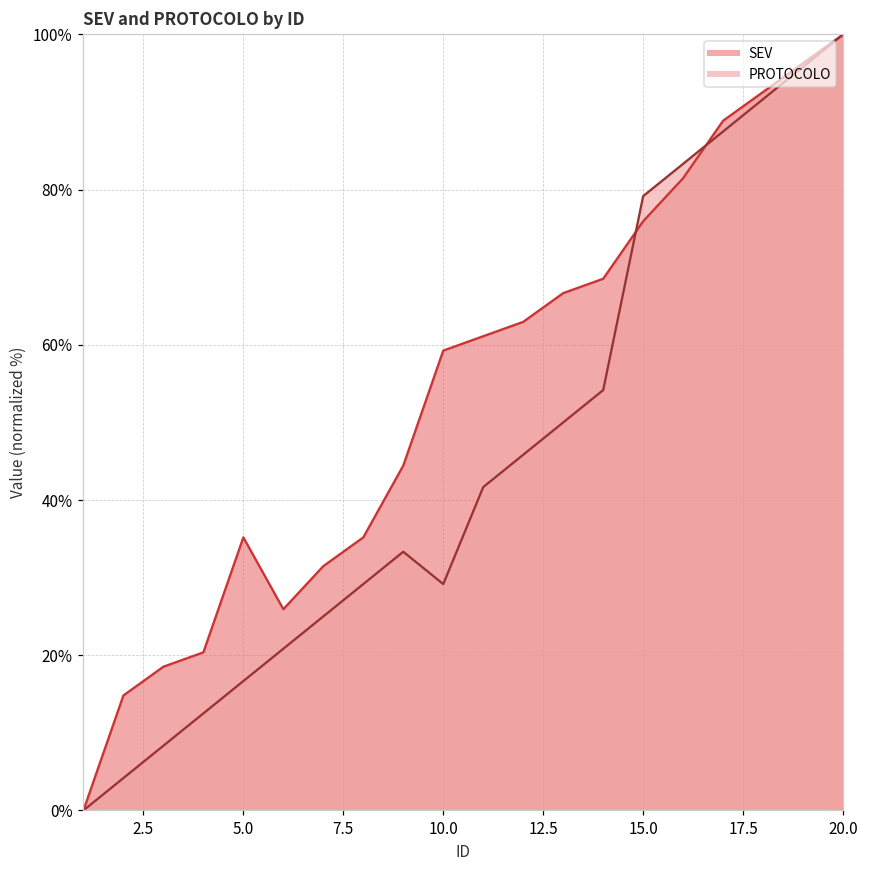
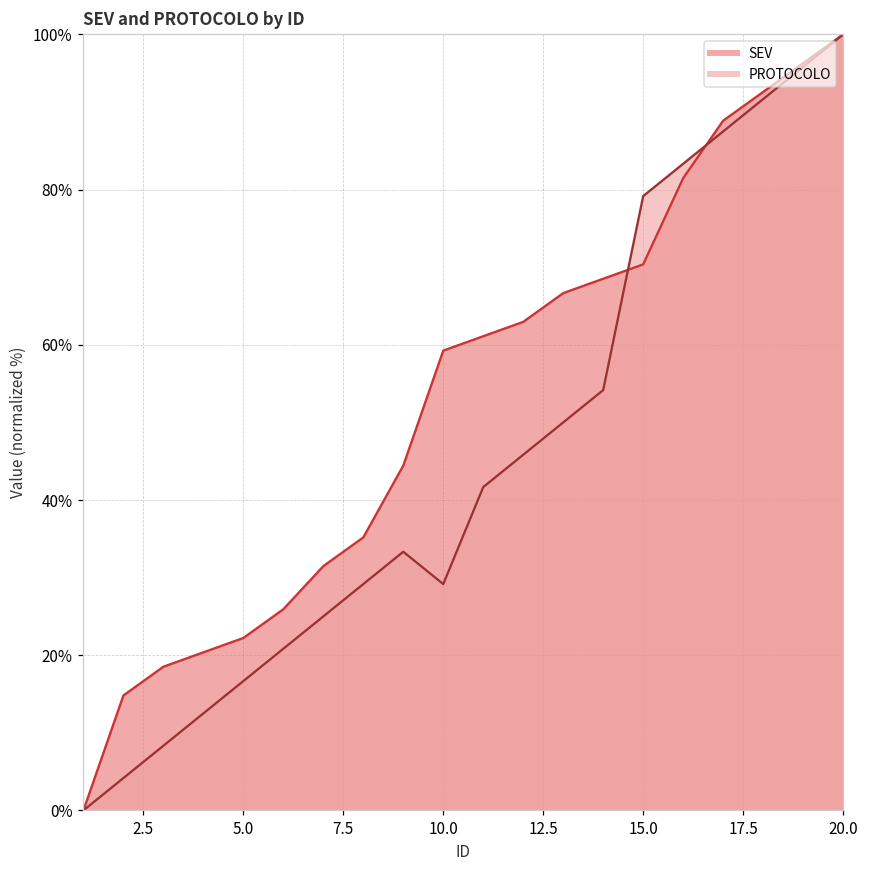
SEV, 5.0: 35% -> 22%
SEV, 15.0: 76% -> 70%
